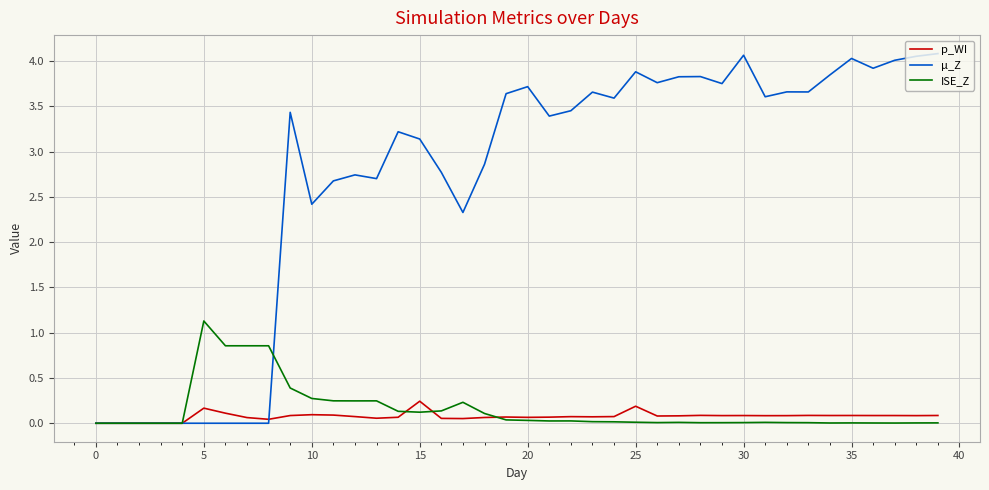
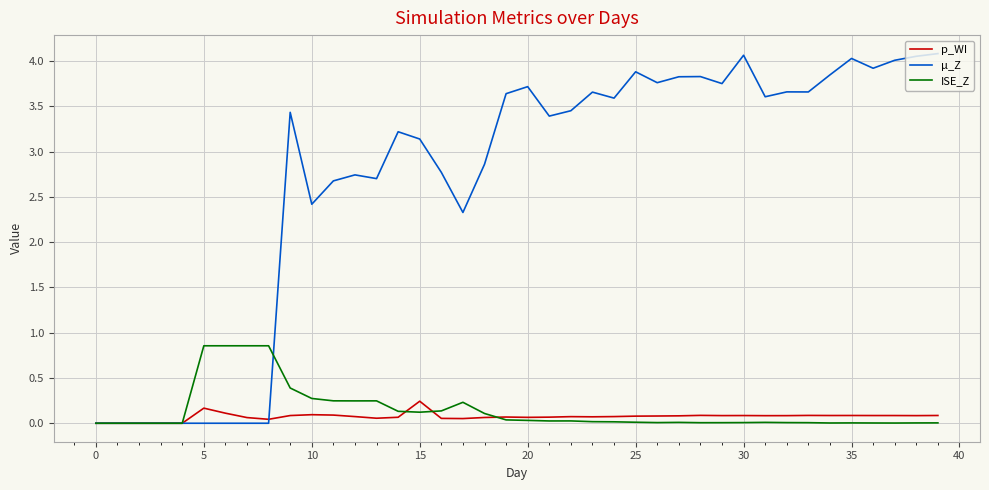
ISE_Z, 5: 1.1 -> 0.9
p_WI, 25: 0.2 -> 0.1
